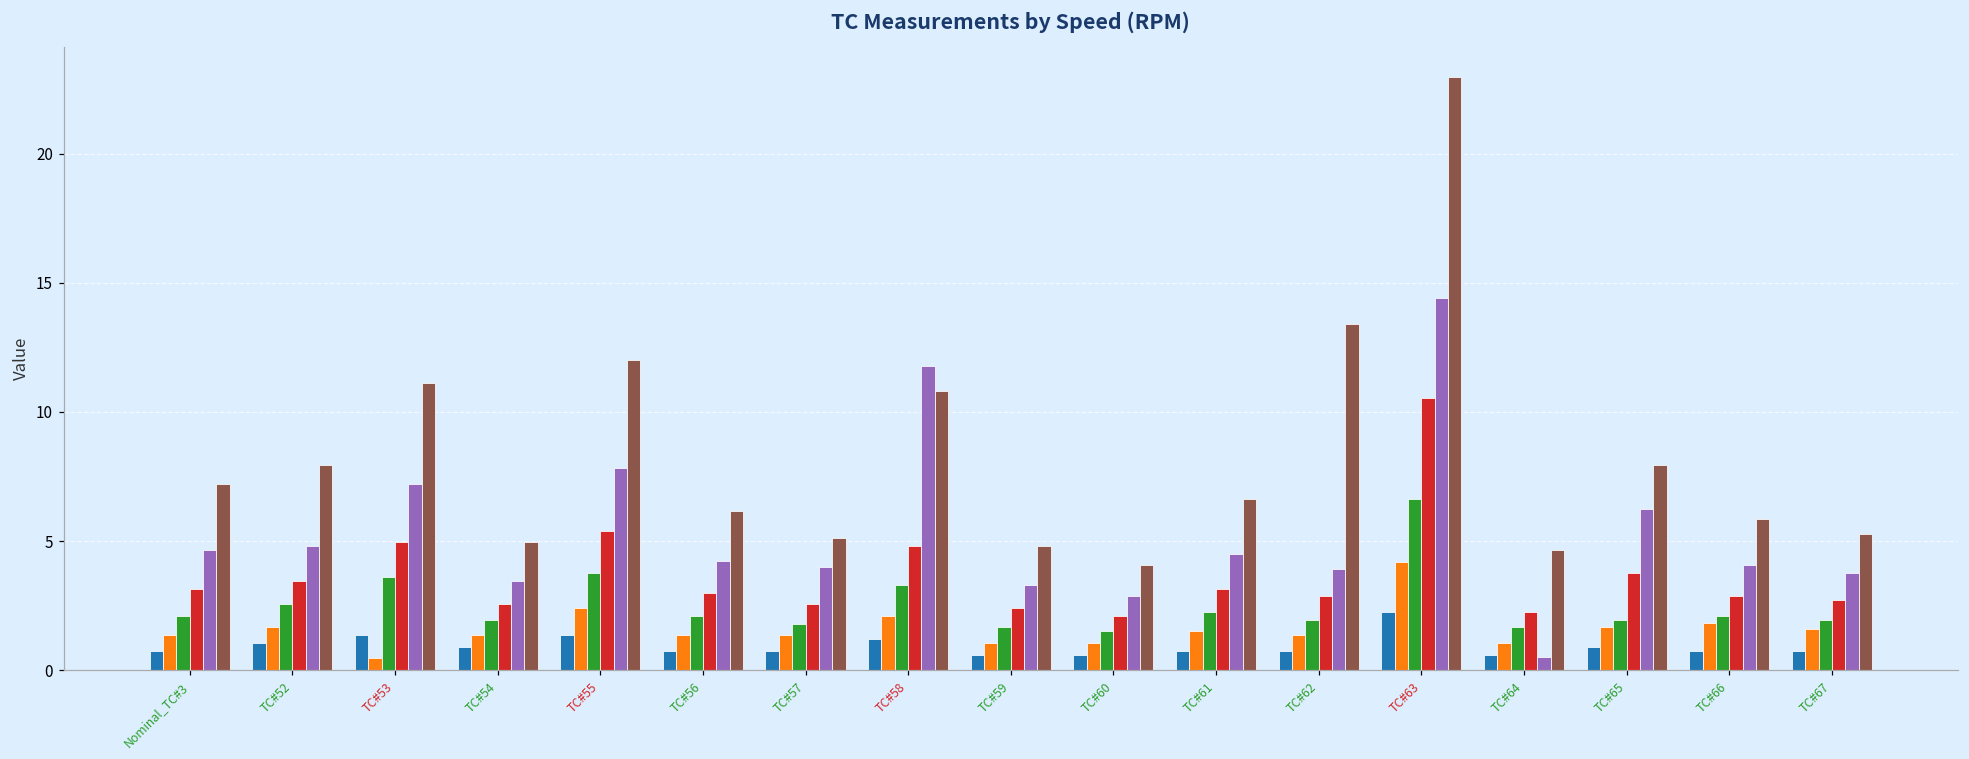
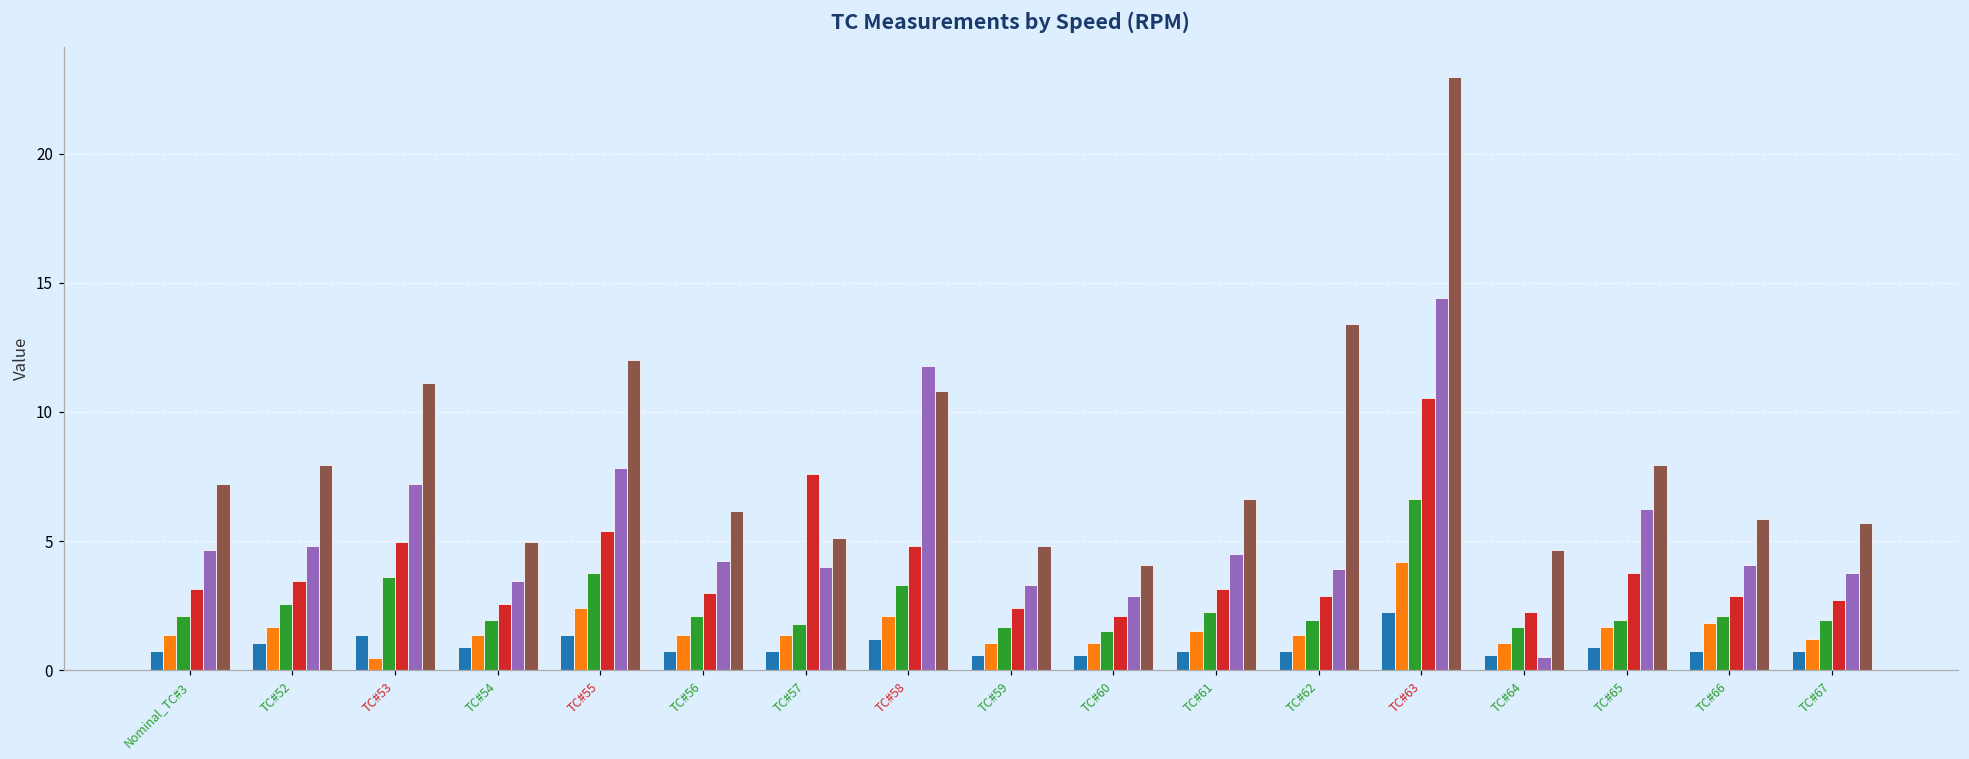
Speed 70, TC#57: 2.6 -> 7.6
Speed 50, TC#67: 1.6 -> 1.2
Speed 90, TC#67: 5.3 -> 5.7
